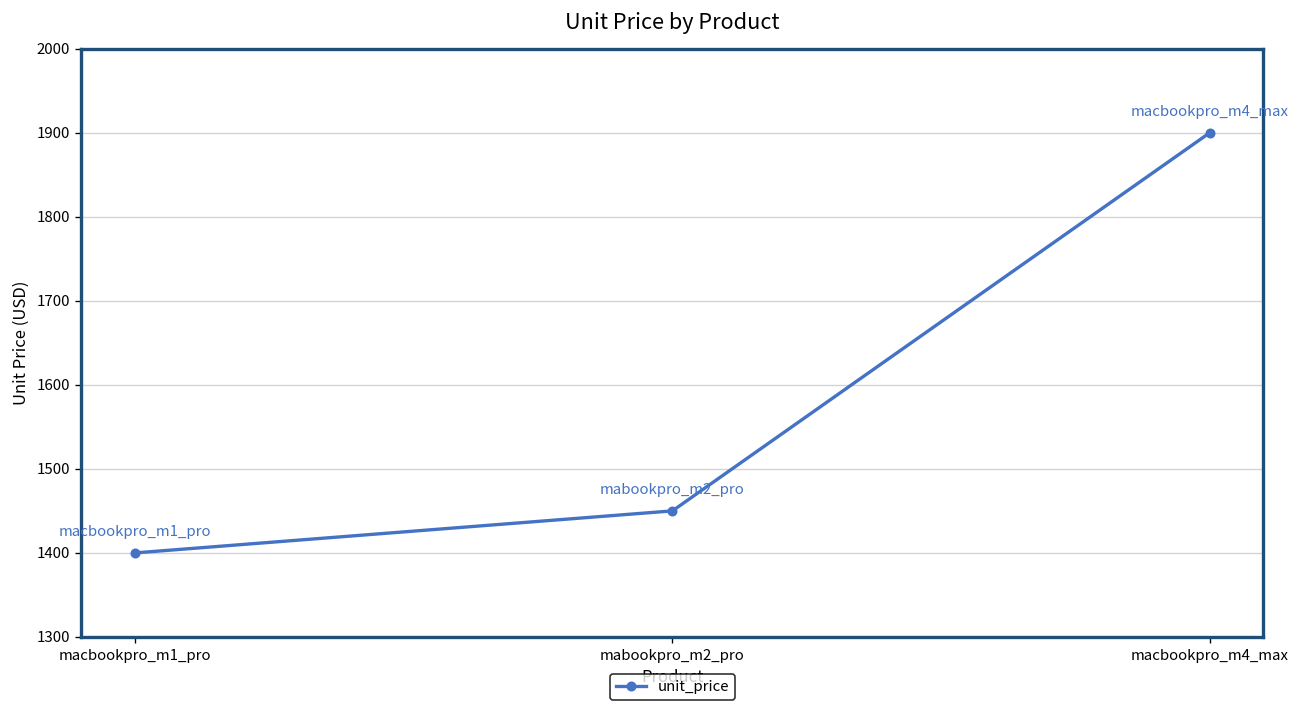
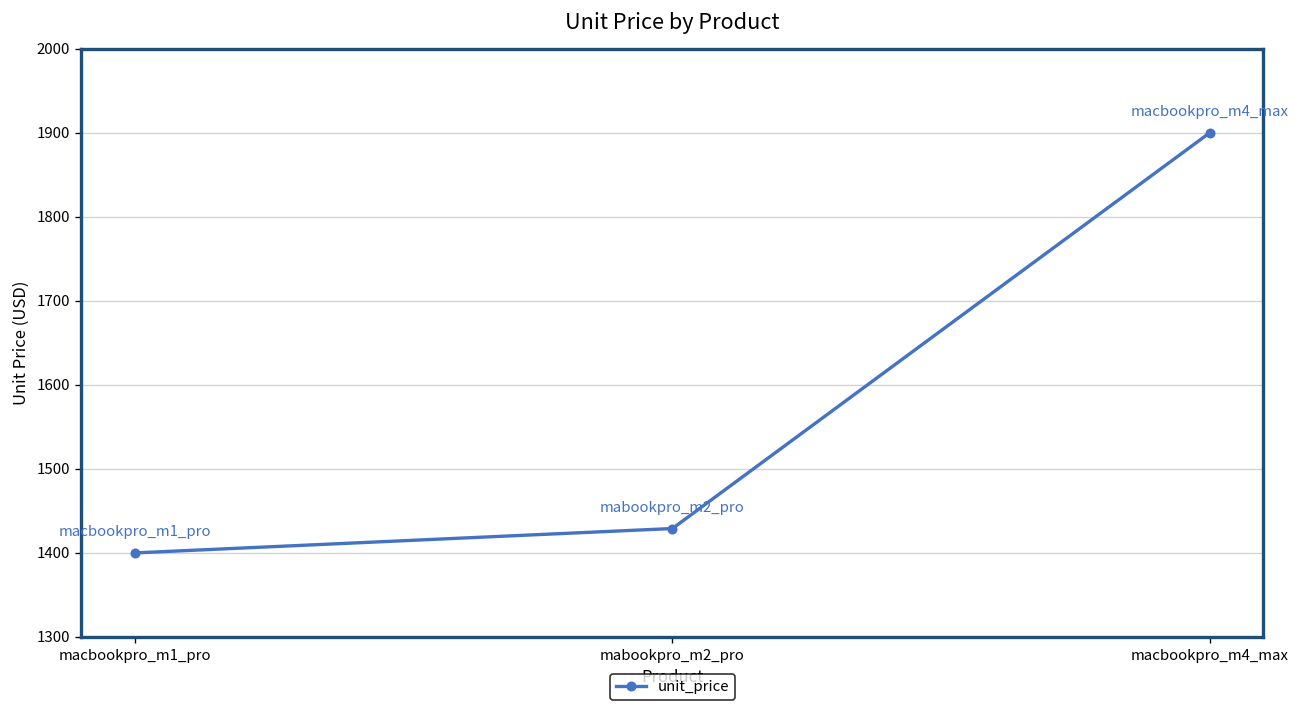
mabookpro_m2_pro: 1450 -> 1430
